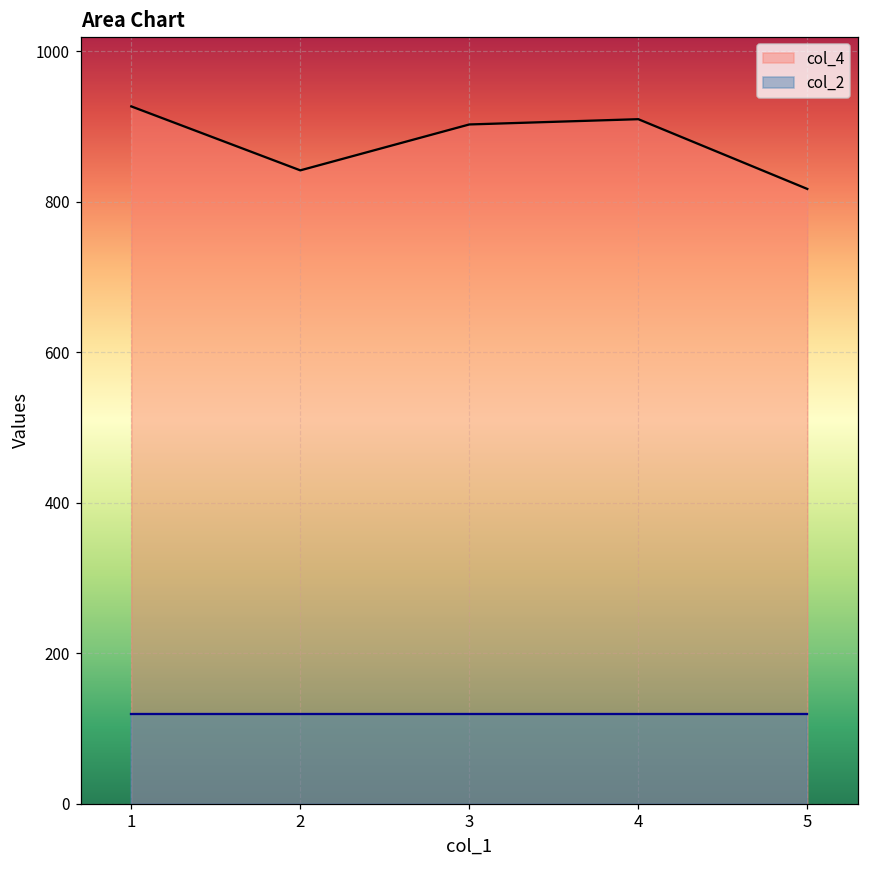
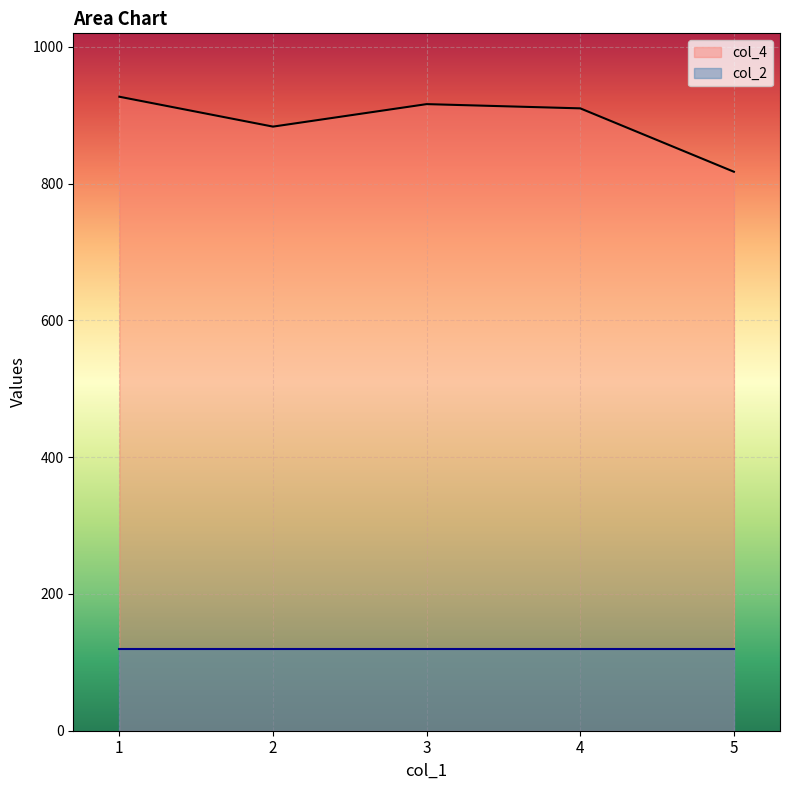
col_4, 2: 840 -> 880
col_4, 3: 900 -> 920
